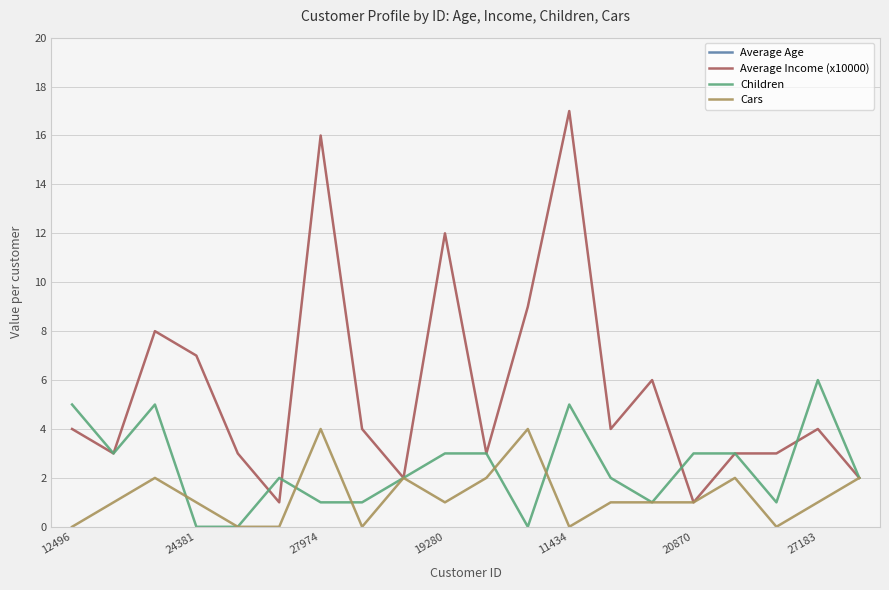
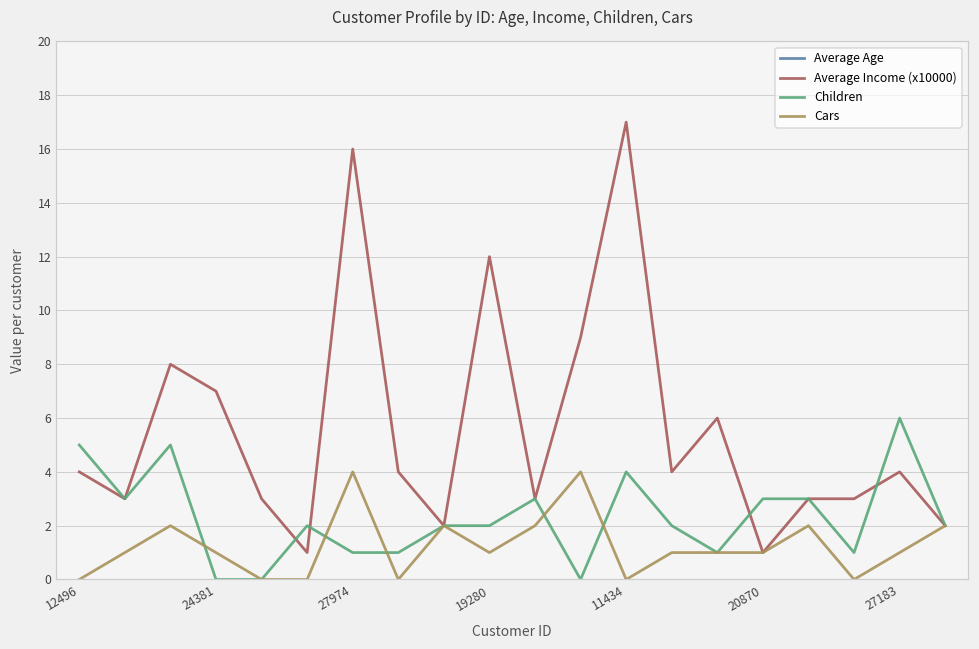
Children, 19280: 3 -> 2
Children, 11434: 5 -> 4
